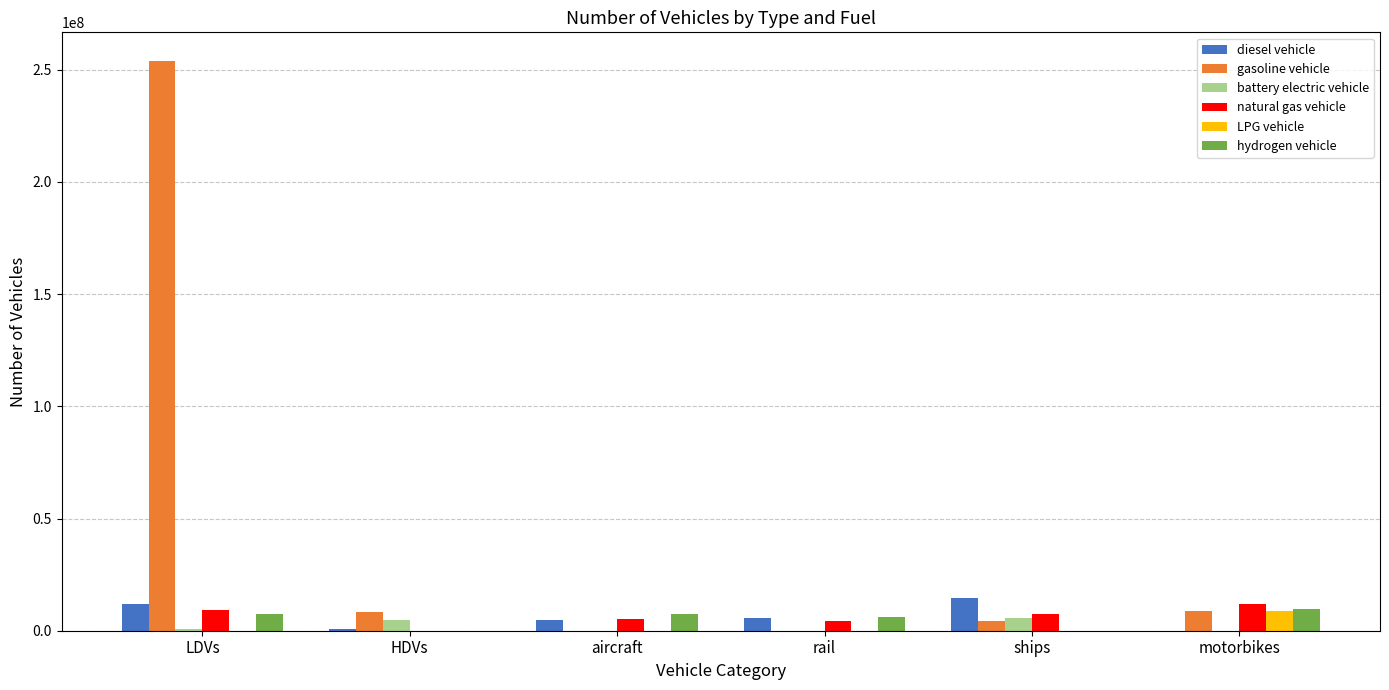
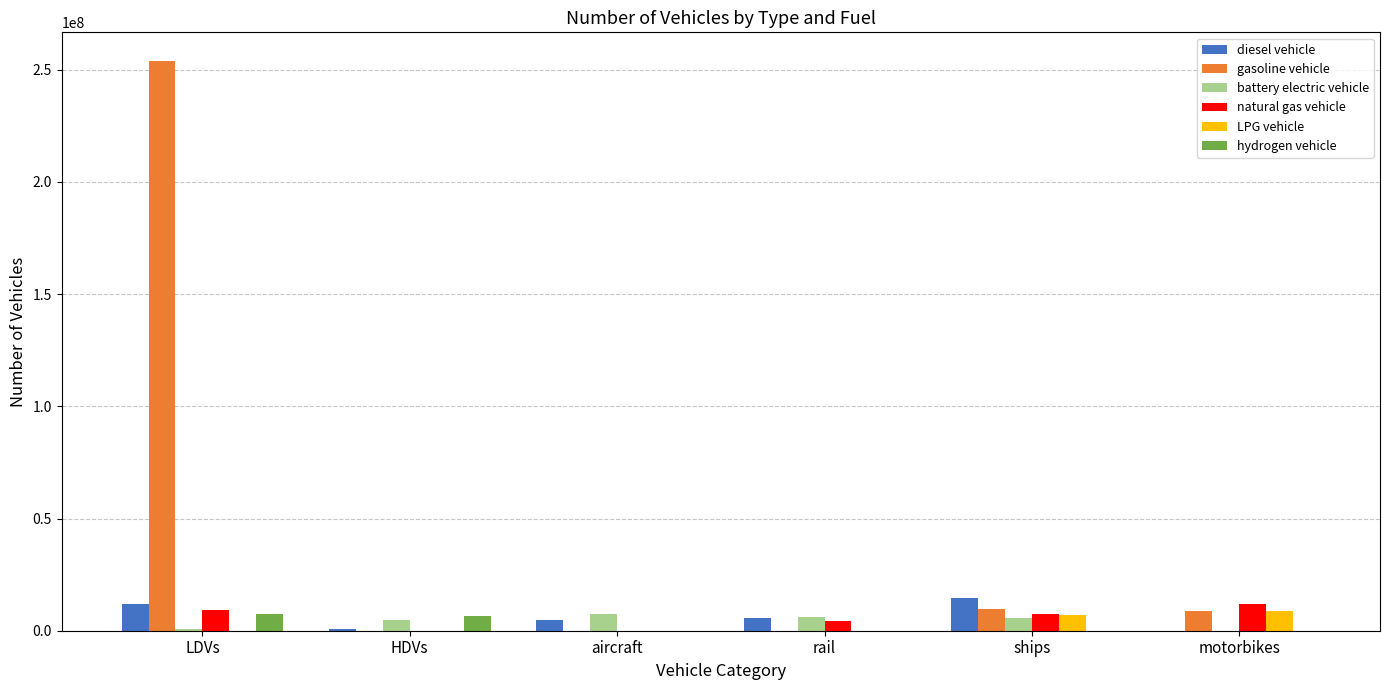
gasoline vehicle, HDVs: 9000000 -> 0
hydrogen vehicle, HDVs: 0 -> 6000000
battery electric vehicle, aircraft: 0 -> 7000000
natural gas vehicle, aircraft: 5000000 -> 0
hydrogen vehicle, aircraft: 8000000 -> 0
battery electric vehicle, rail: 0 -> 6000000
hydrogen vehicle, rail: 6000000 -> 0
gasoline vehicle, ships: 4000000 -> 10000000
LPG vehicle, ships: 0 -> 7000000
hydrogen vehicle, motorbikes: 10000000 -> 0
